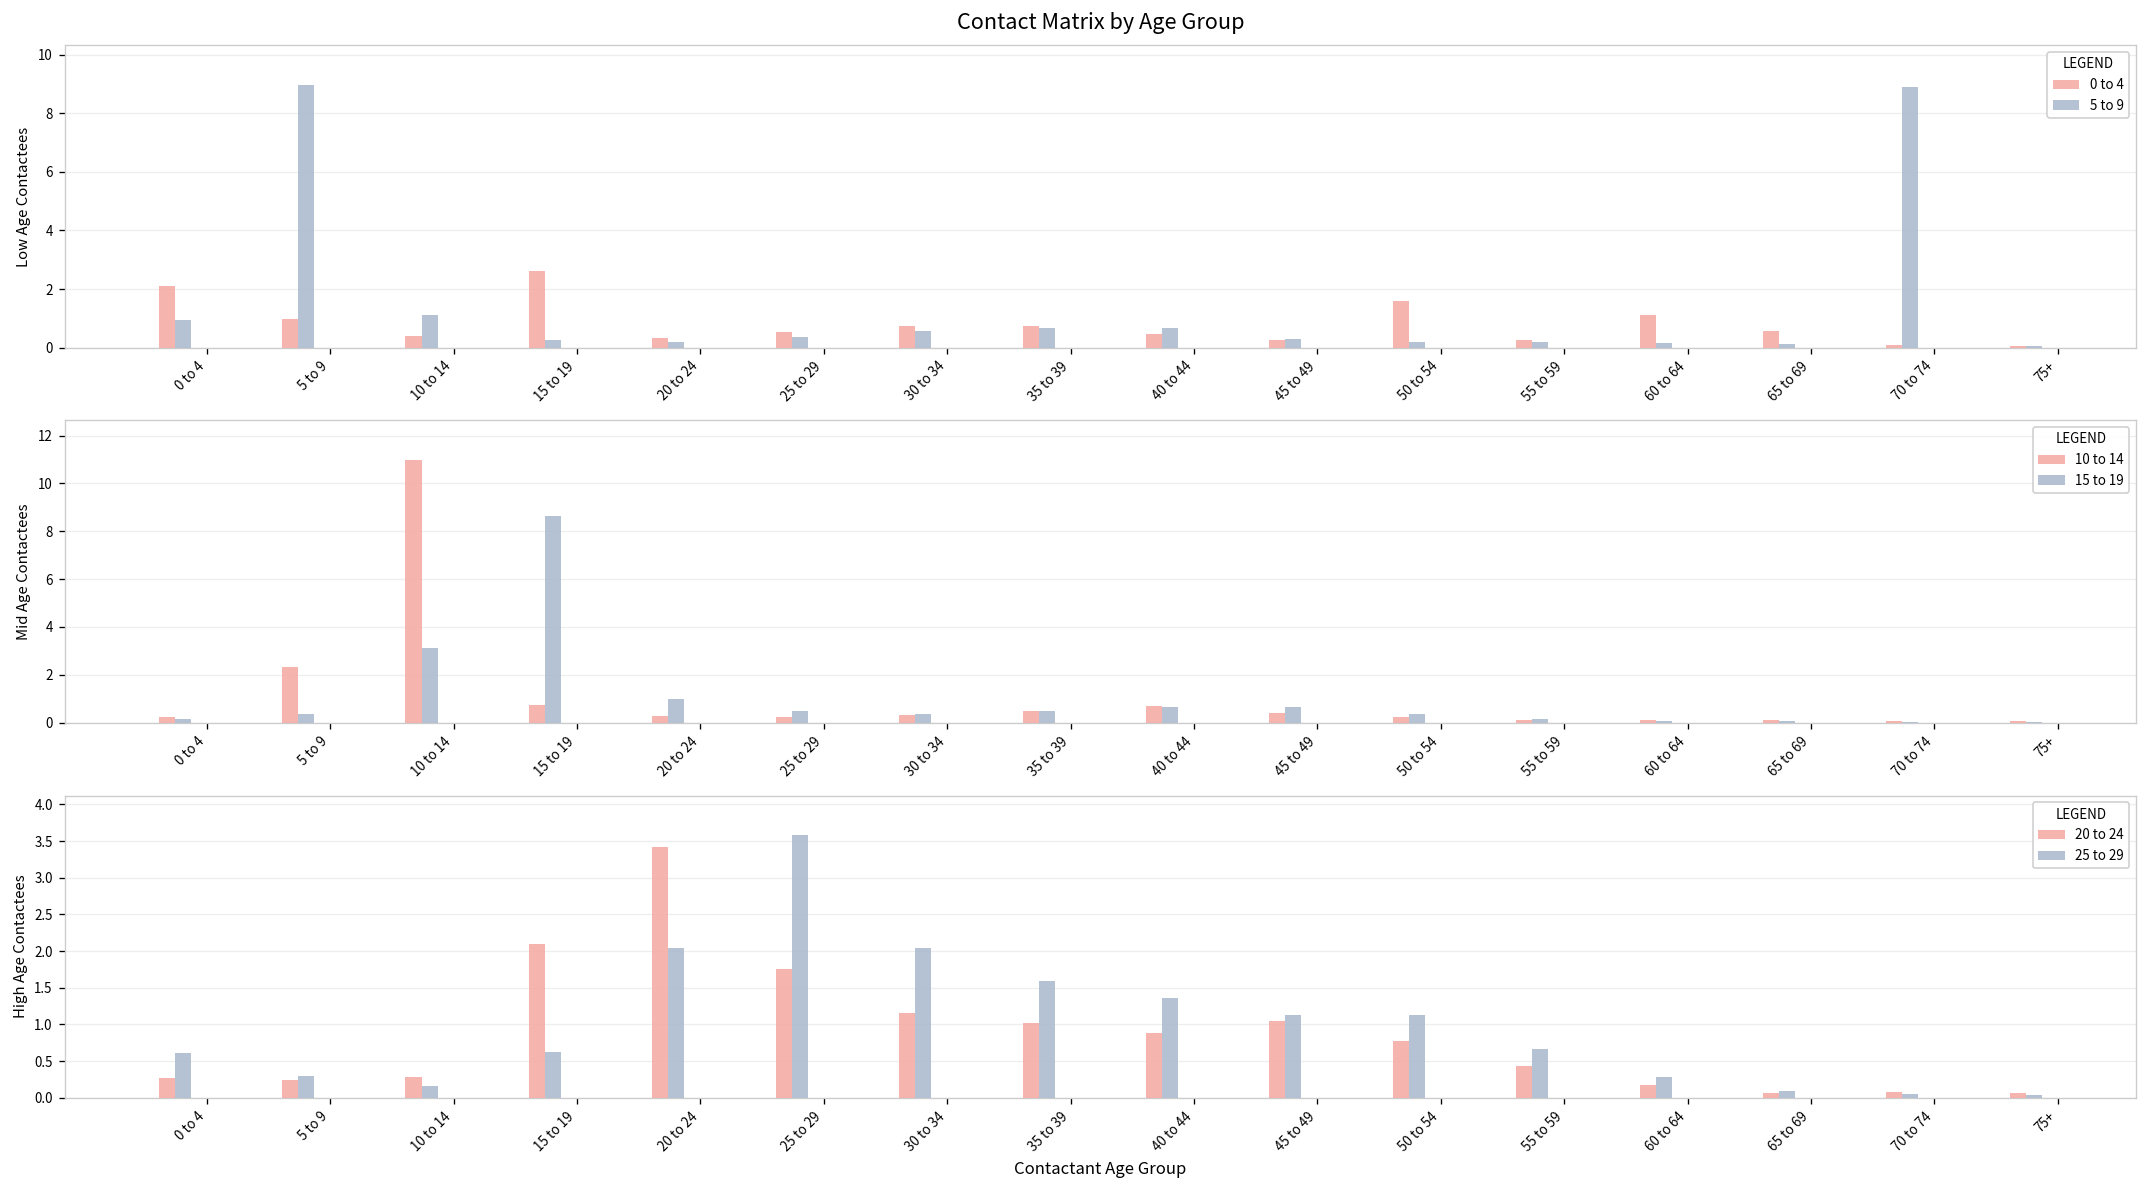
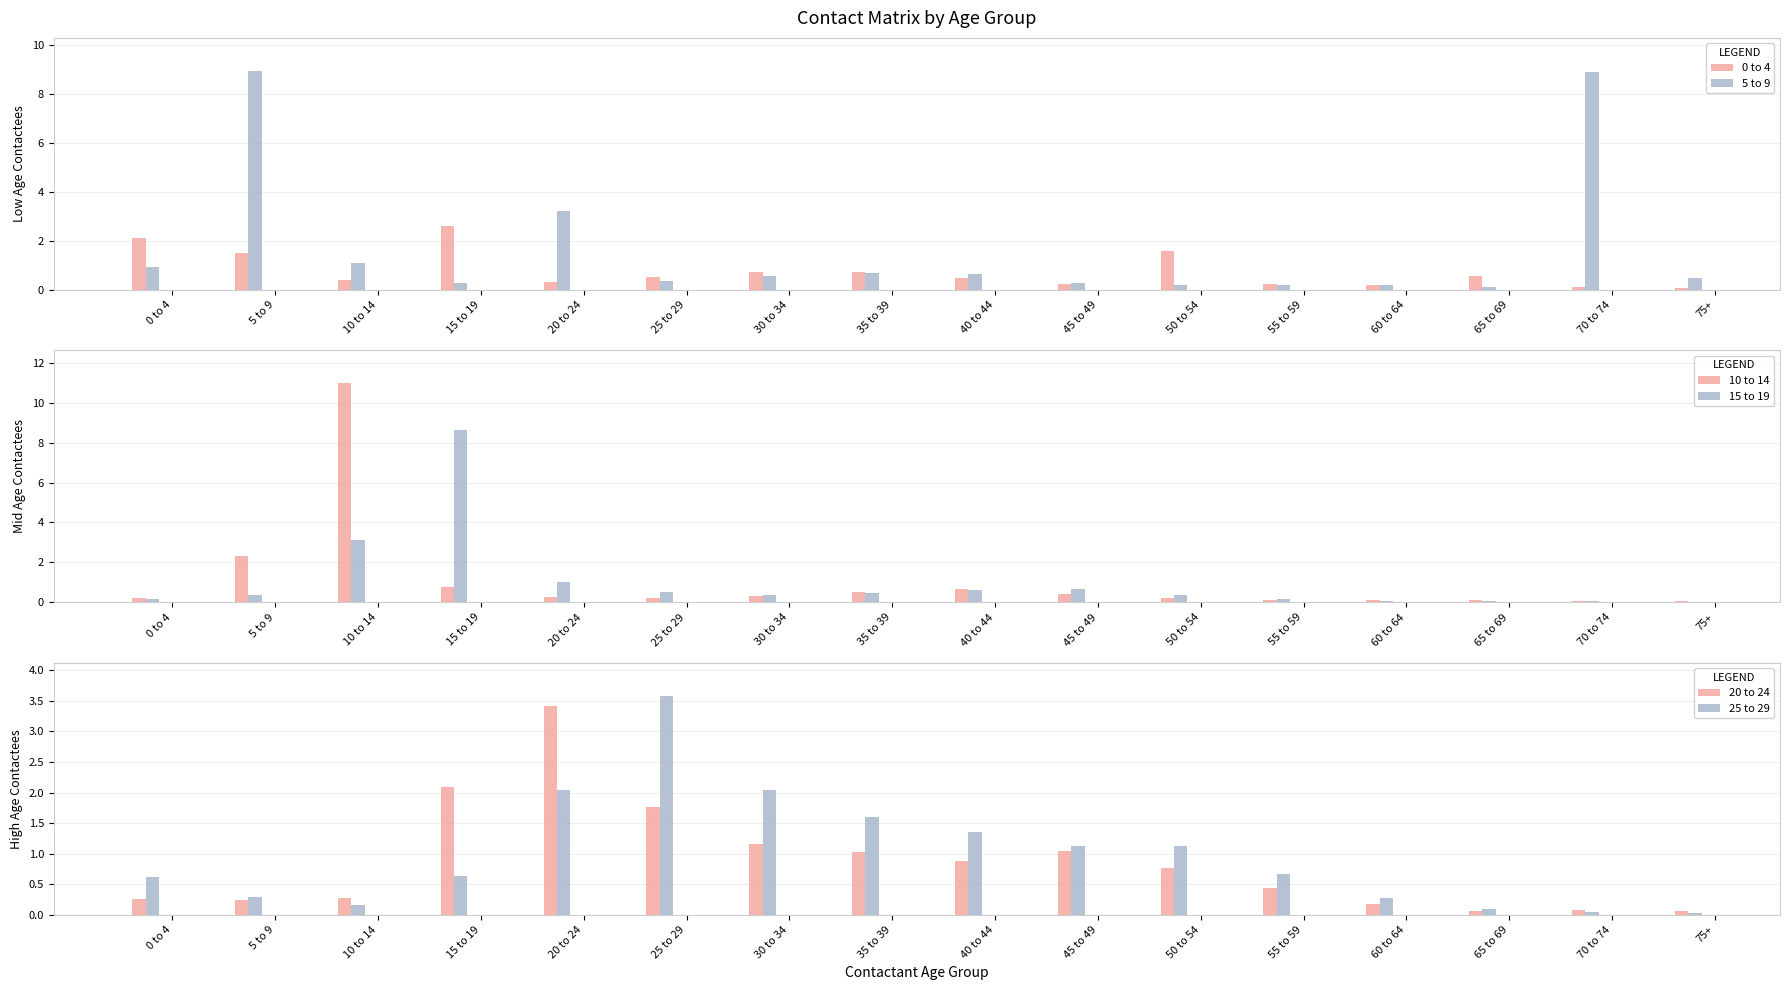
Contact Matrix by Age Group, 0 to 4, 5 to 9: 1.0 -> 1.5
Contact Matrix by Age Group, 5 to 9, 20 to 24: 0.2 -> 3.2
Contact Matrix by Age Group, 0 to 4, 60 to 64: 1.1 -> 0.2
Contact Matrix by Age Group, 5 to 9, 75+: 0.1 -> 0.5
